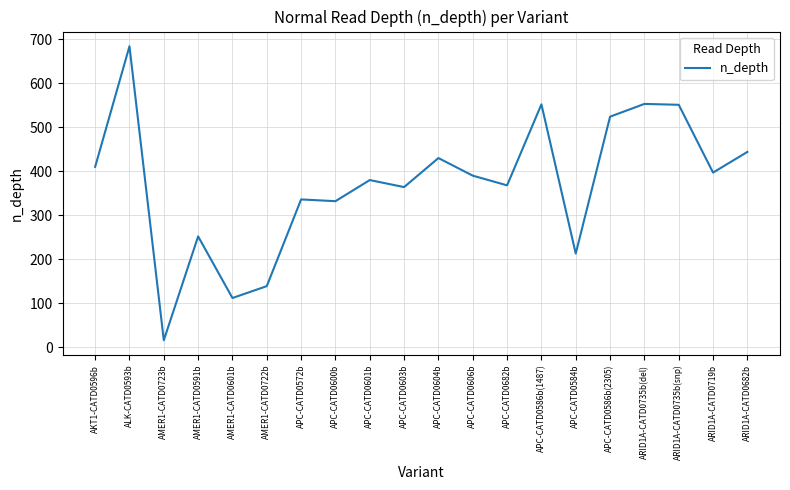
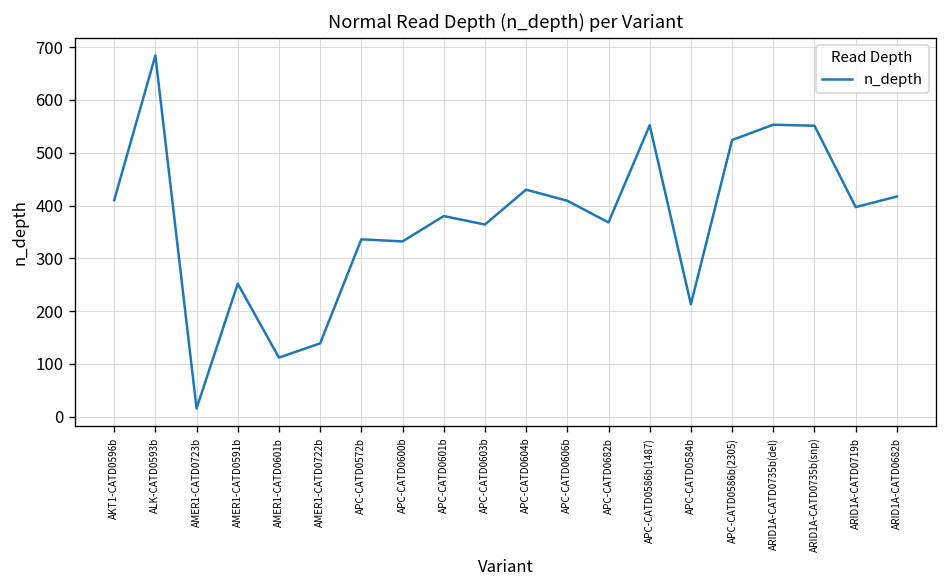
APC-CATD0606b: 390 -> 410
ARID1A-CATD0682b: 440 -> 420
